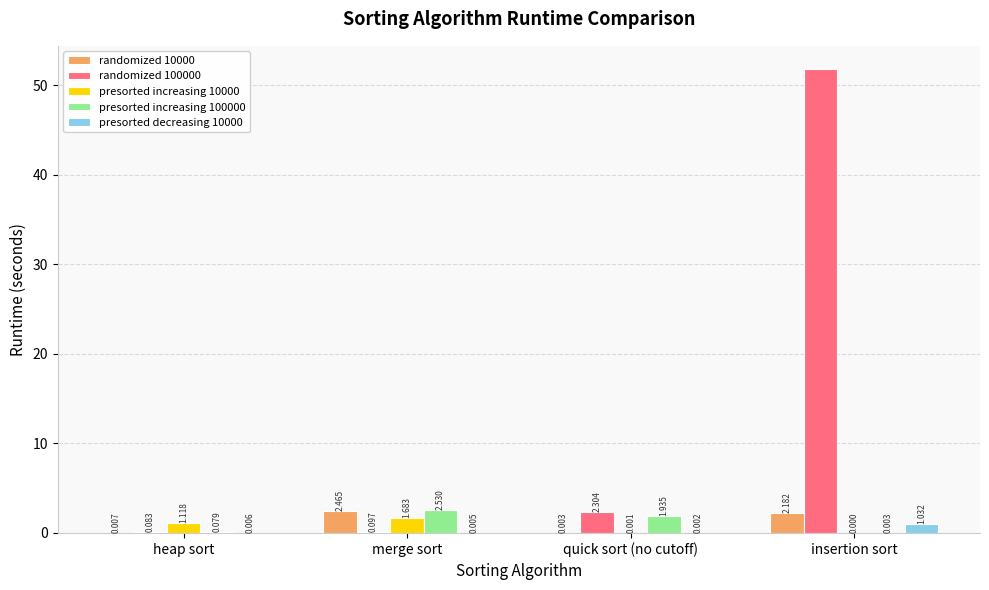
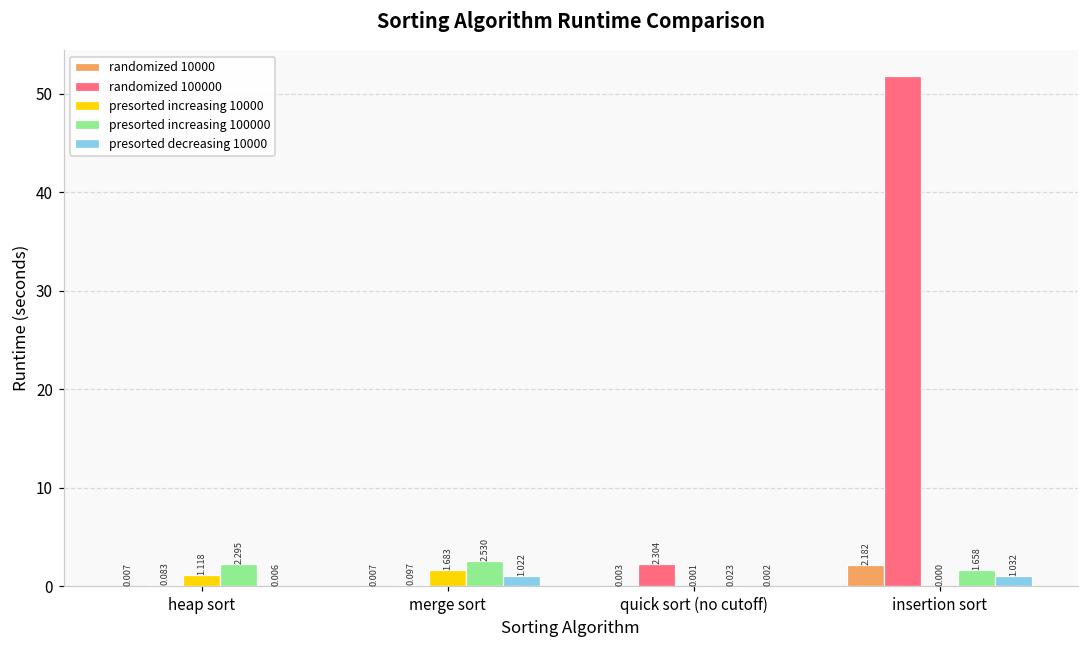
presorted increasing 100000, heap sort: 0.079 -> 2.295
randomized 10000, merge sort: 2.465 -> 0.007
presorted decreasing 10000, merge sort: 0.005 -> 1.022
presorted increasing 100000, quick sort (no cutoff): 1.935 -> 0.023
presorted increasing 100000, insertion sort: 0.003 -> 1.658
